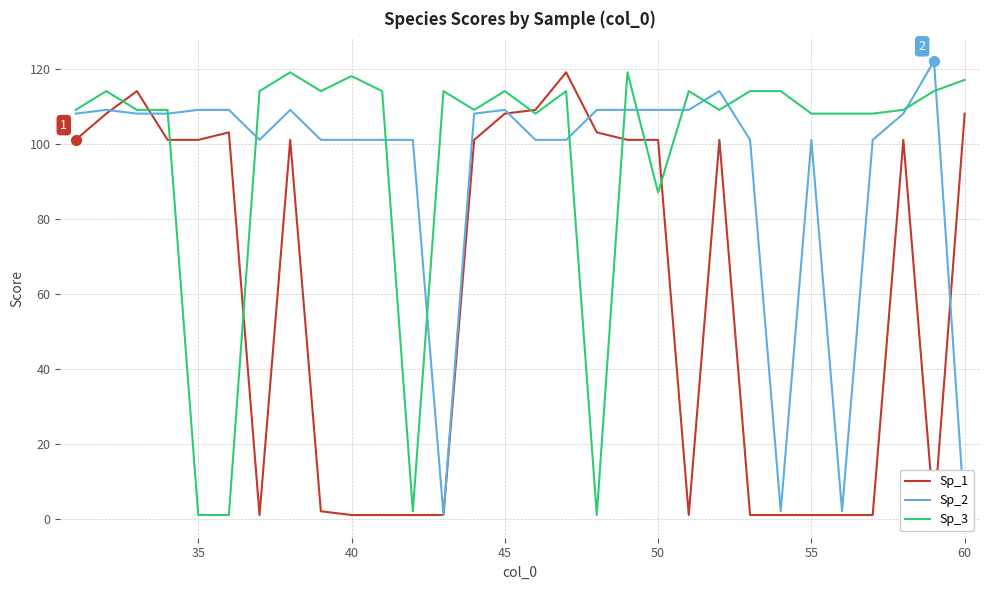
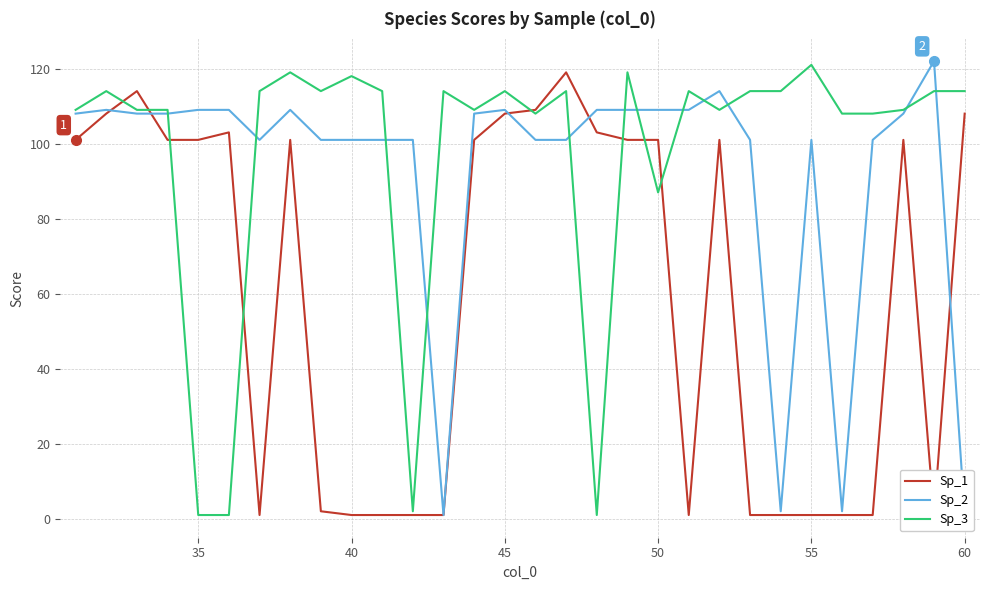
Sp_3, 55: 108 -> 121
Sp_3, 60: 117 -> 114
